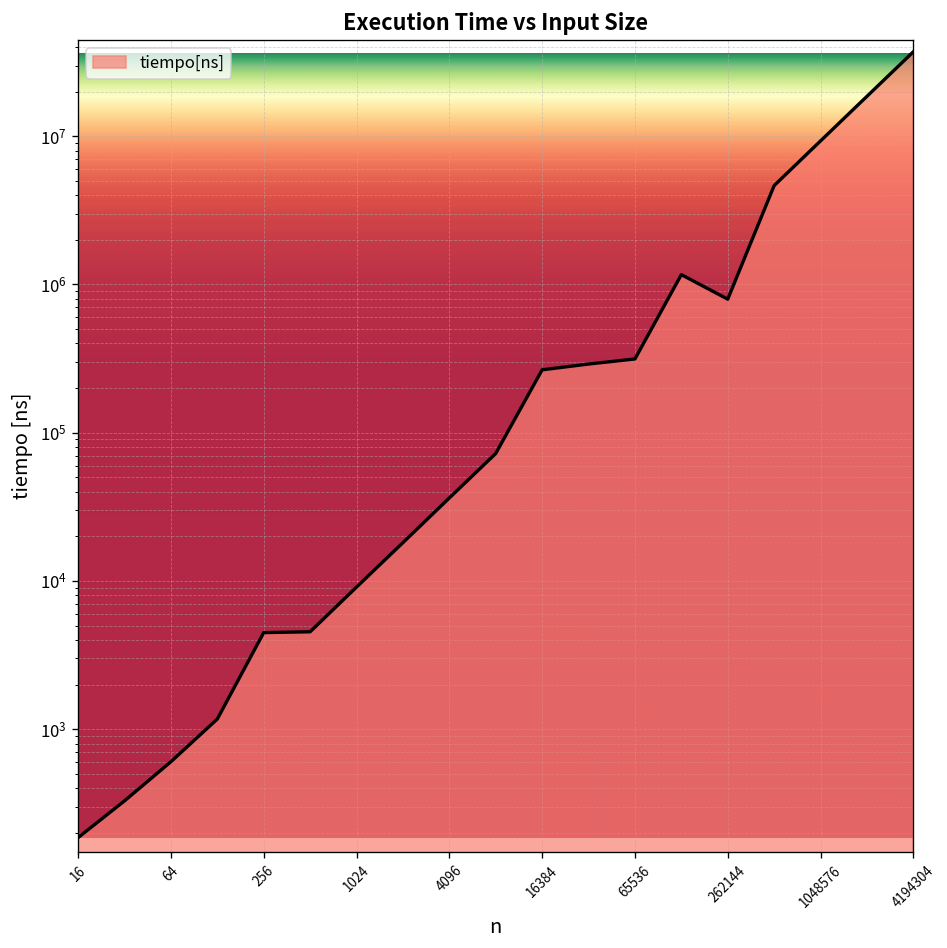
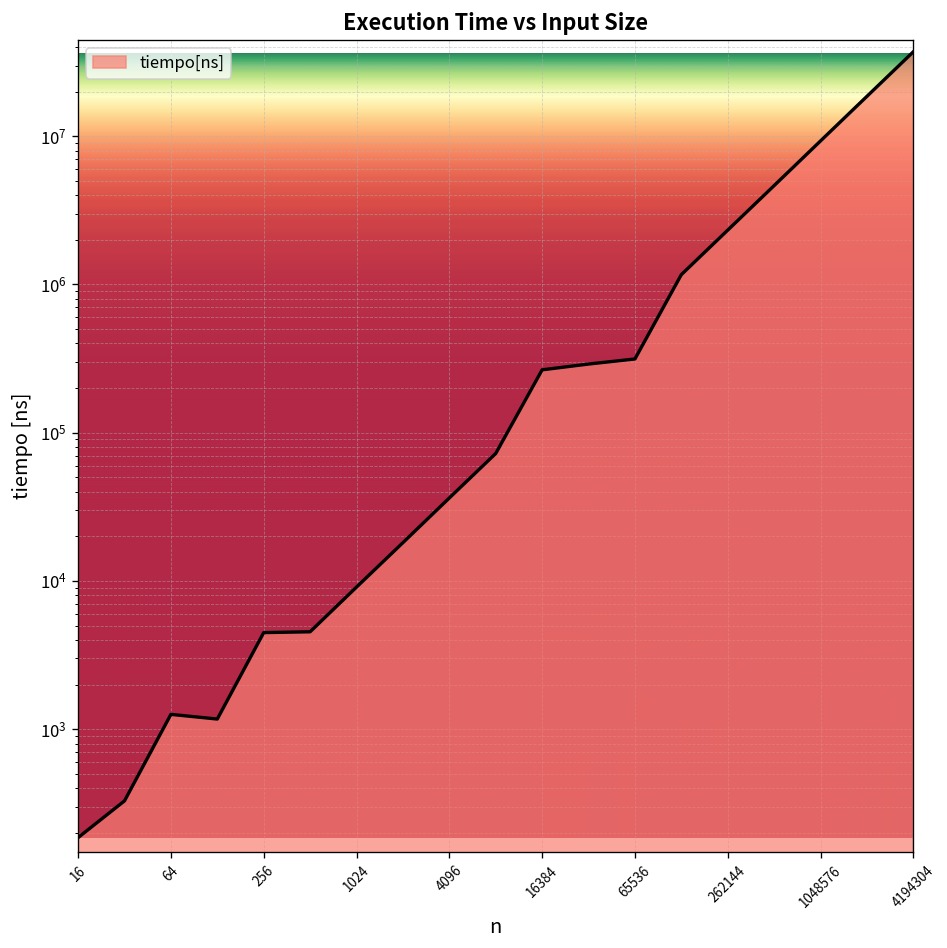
64: 600 -> 1300
262144: 800000 -> 2300000
